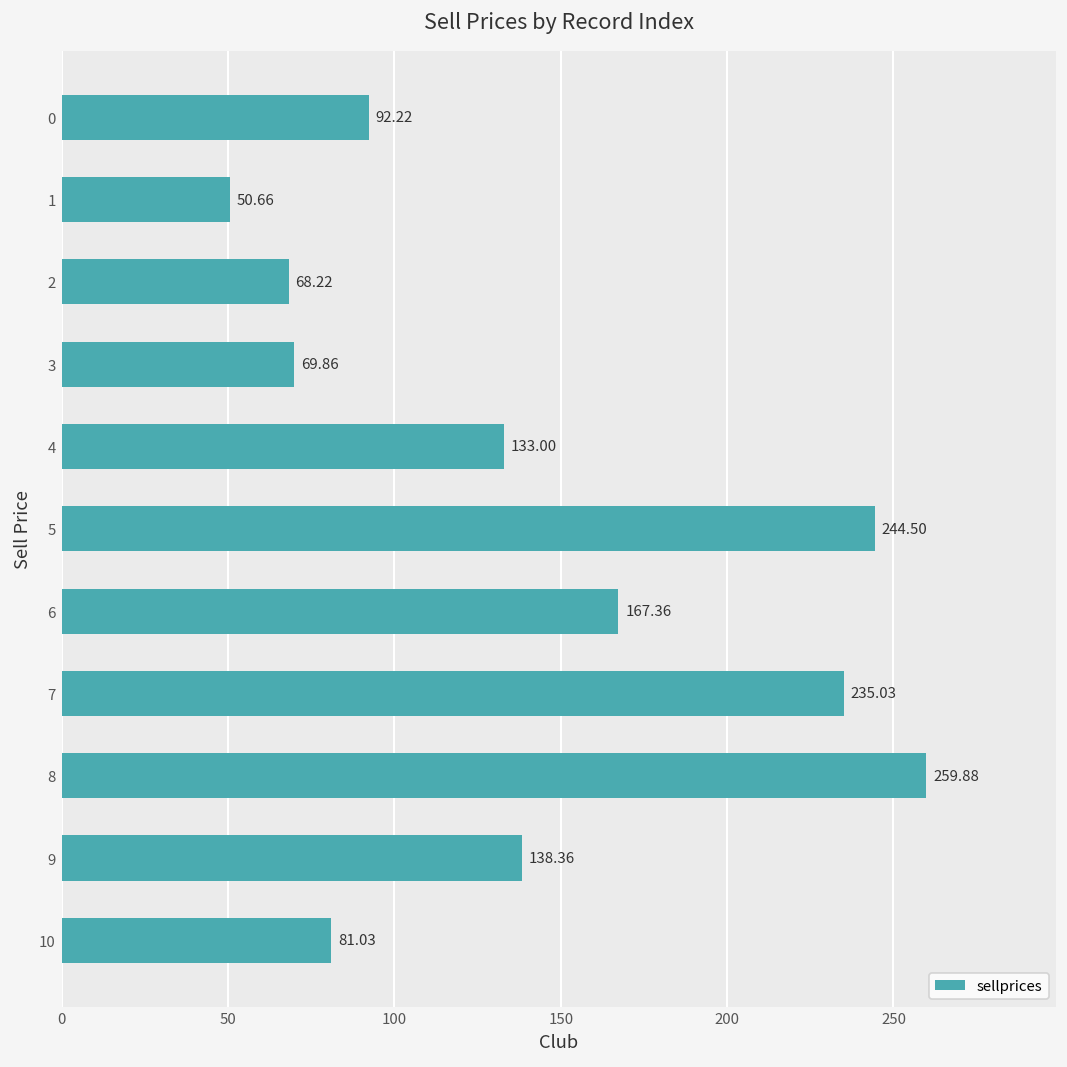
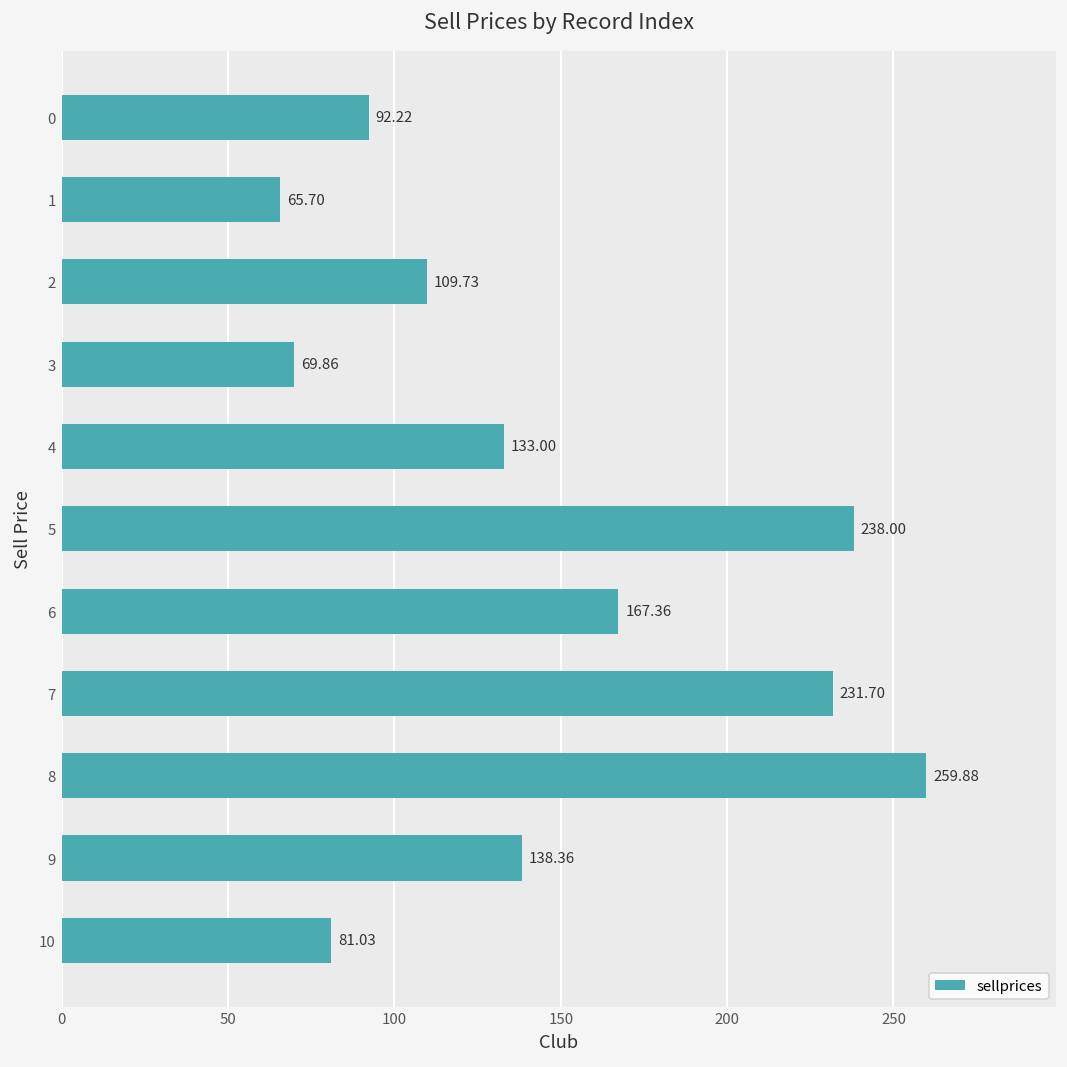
1: 50.66 -> 65.70
2: 68.22 -> 109.73
5: 244.50 -> 238.00
7: 235.03 -> 231.70
